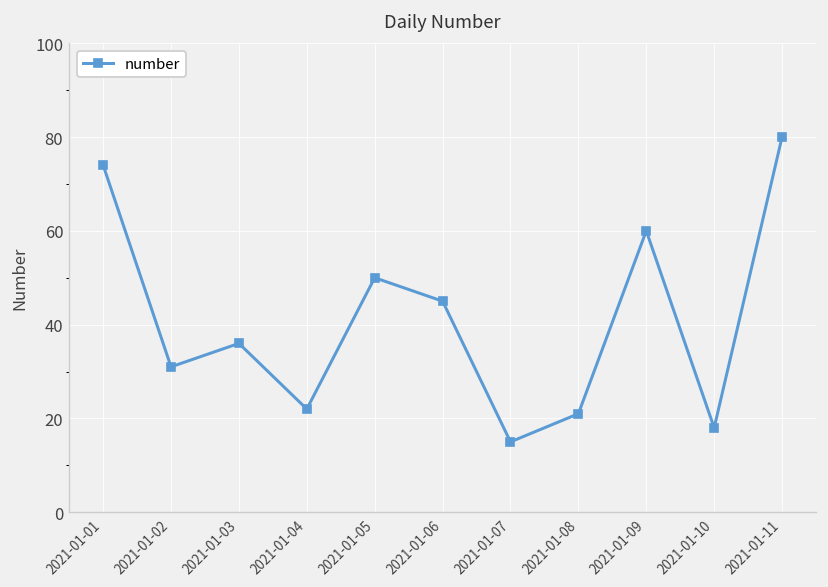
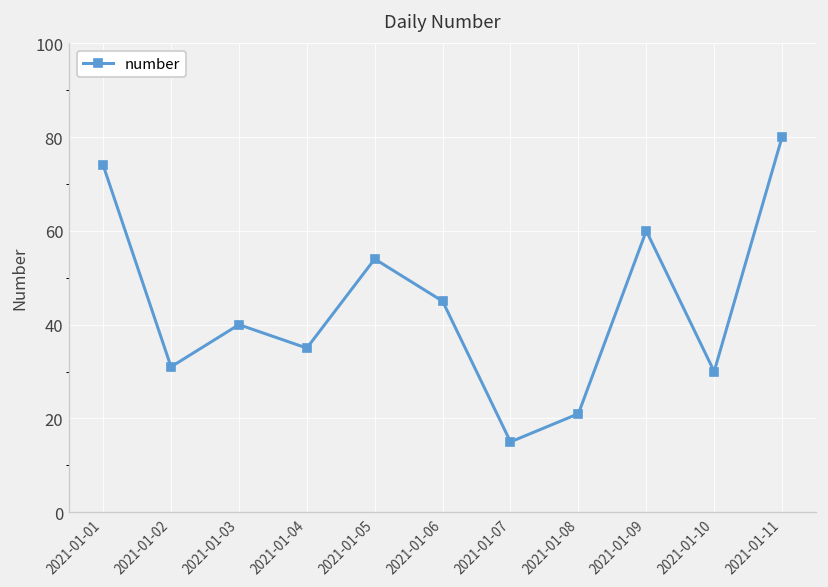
2021-01-03: 36 -> 40
2021-01-04: 22 -> 35
2021-01-05: 50 -> 54
2021-01-10: 18 -> 30
